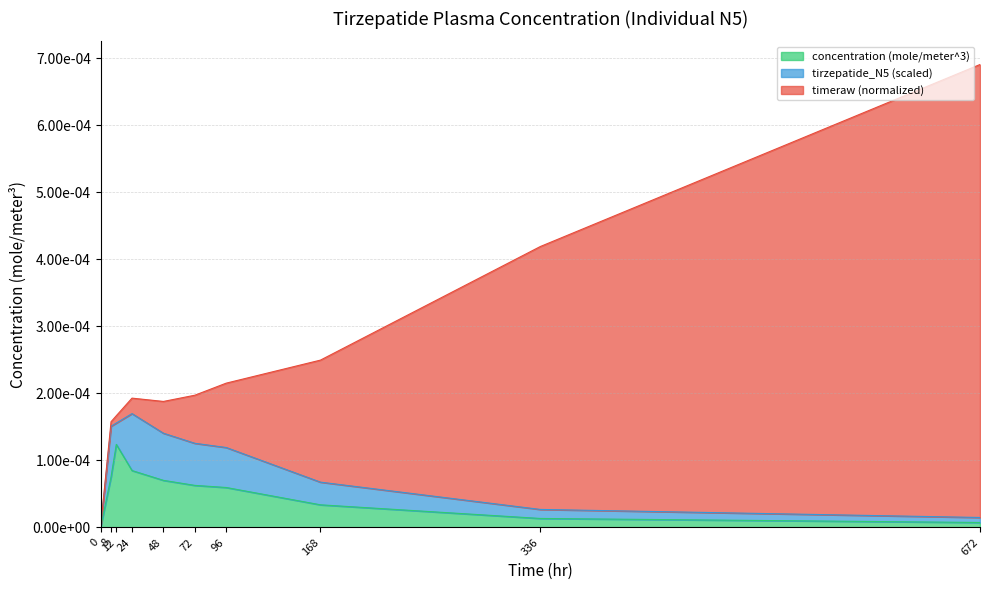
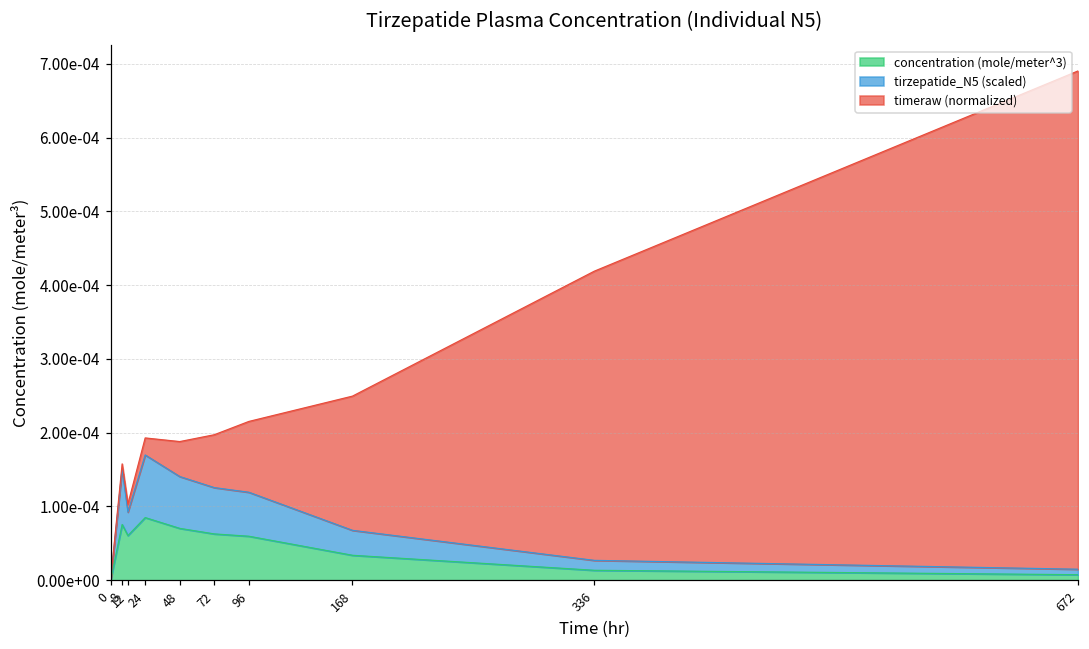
concentration (mole/meter^3), 12: 0.00012 -> 0.00006
